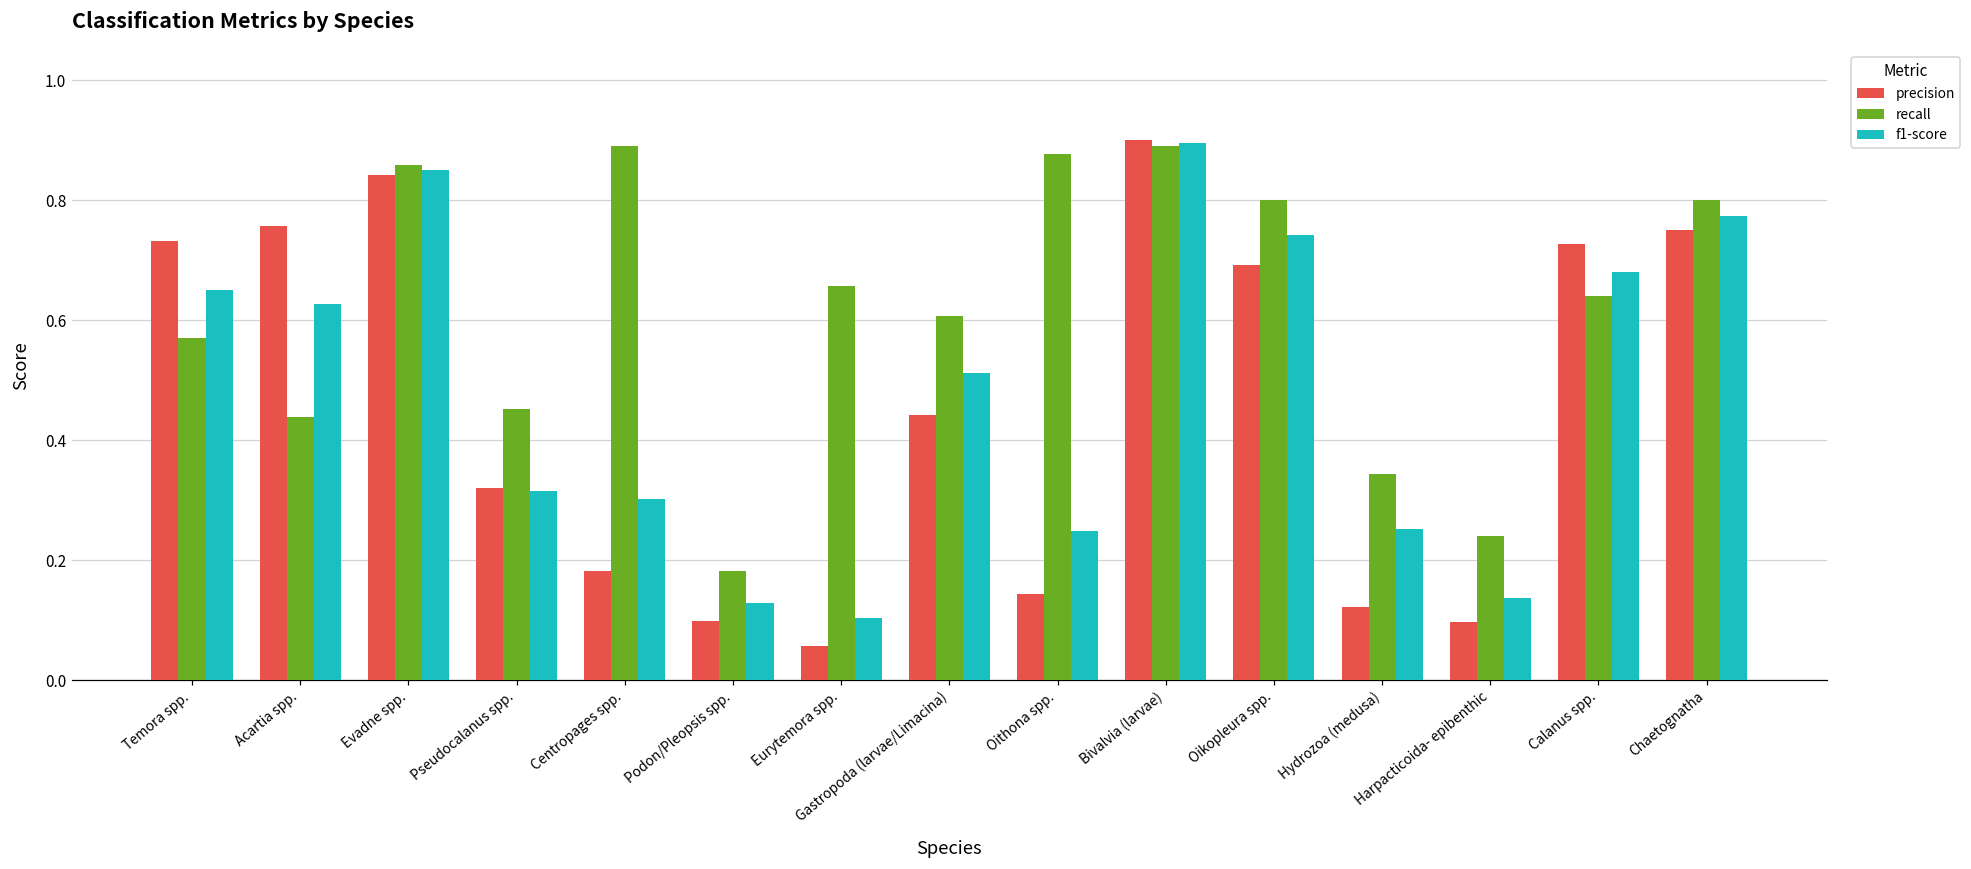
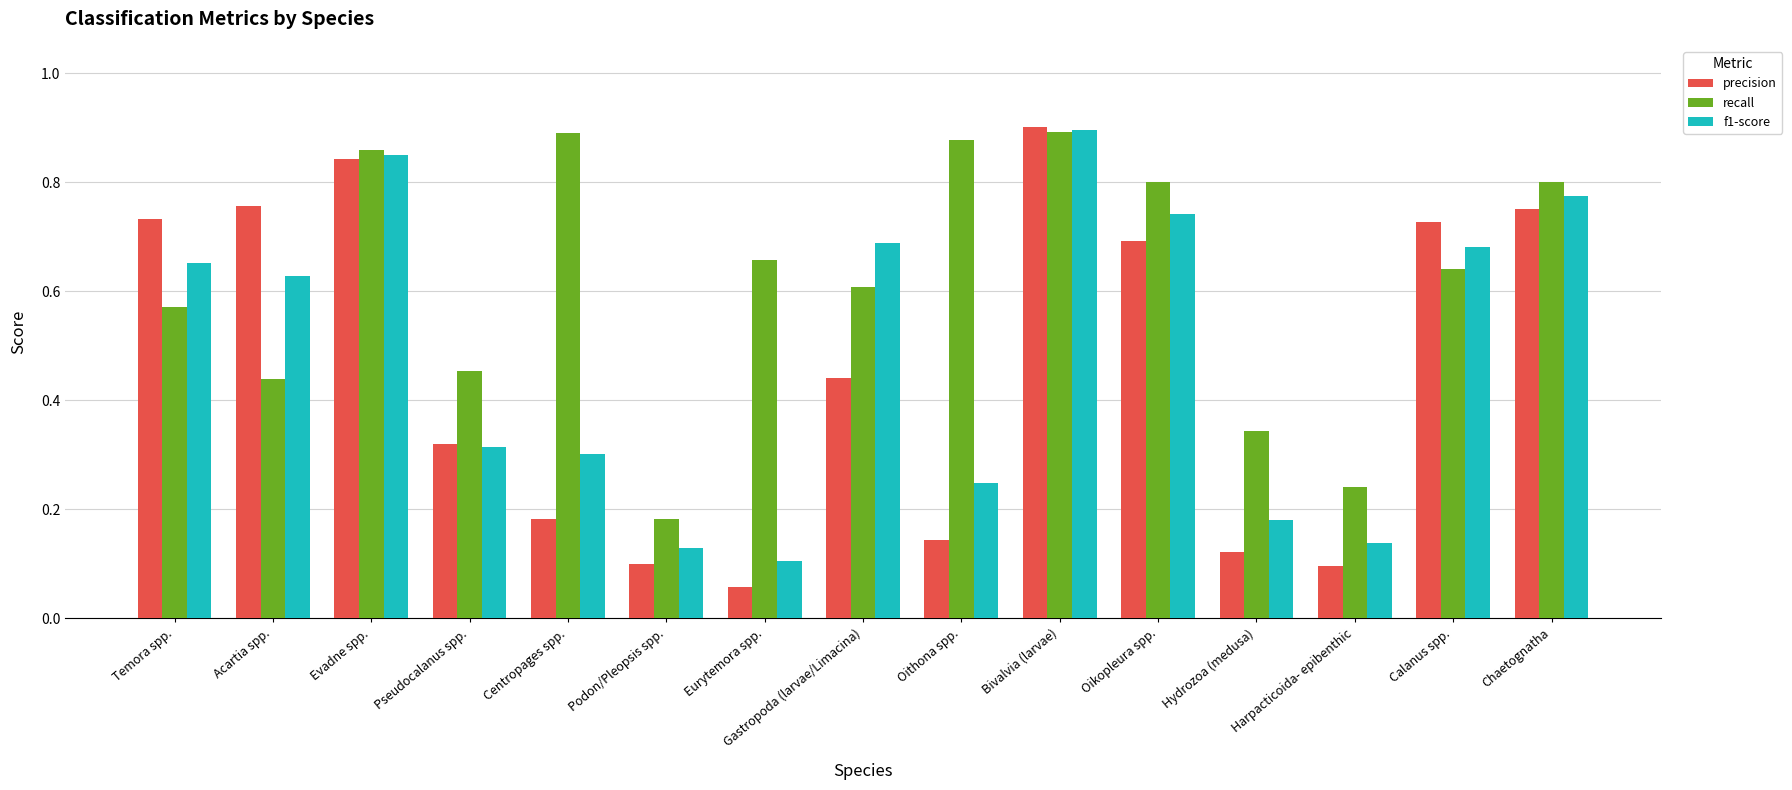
f1-score, Gastropoda (larvae/Limacina): 0.51 -> 0.69
f1-score, Hydrozoa (medusa): 0.25 -> 0.18
